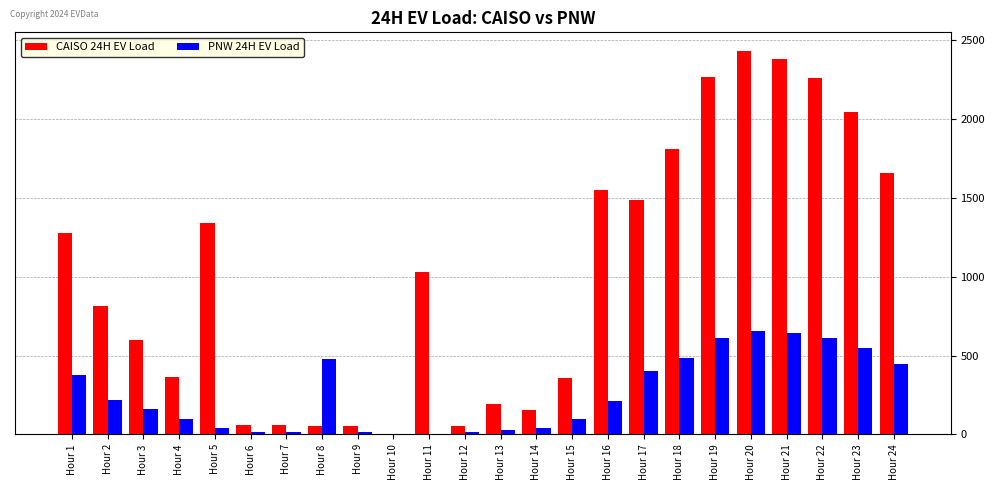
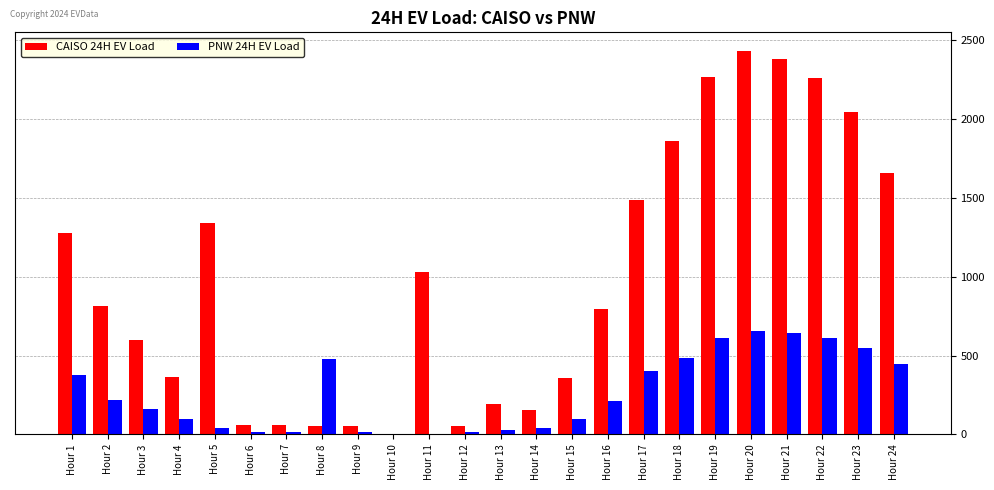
CAISO 24H EV Load, Hour 16: 1550 -> 800
CAISO 24H EV Load, Hour 18: 1810 -> 1860
